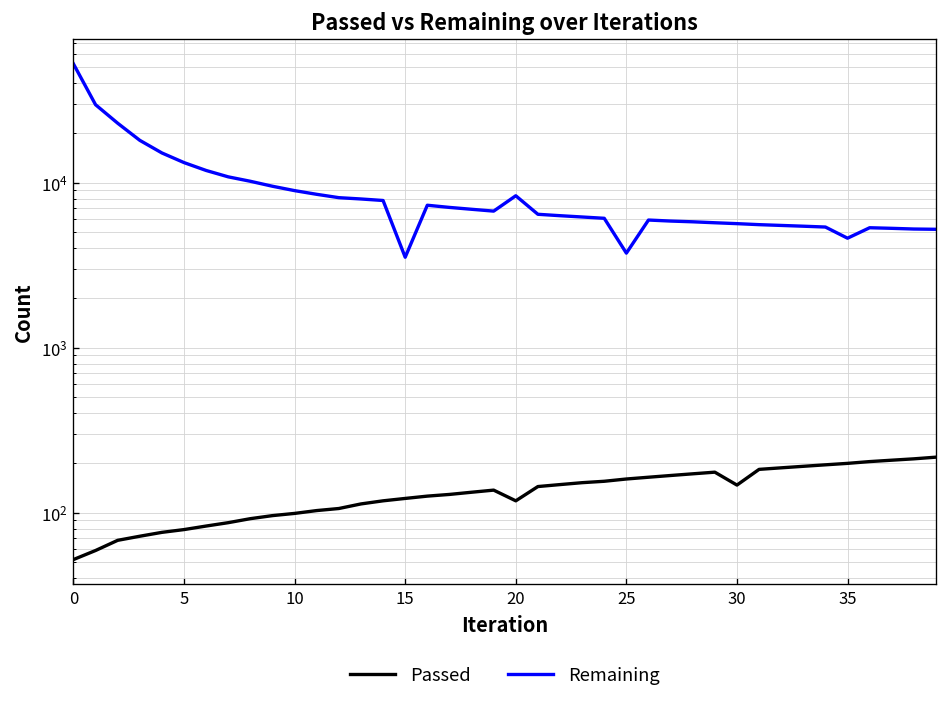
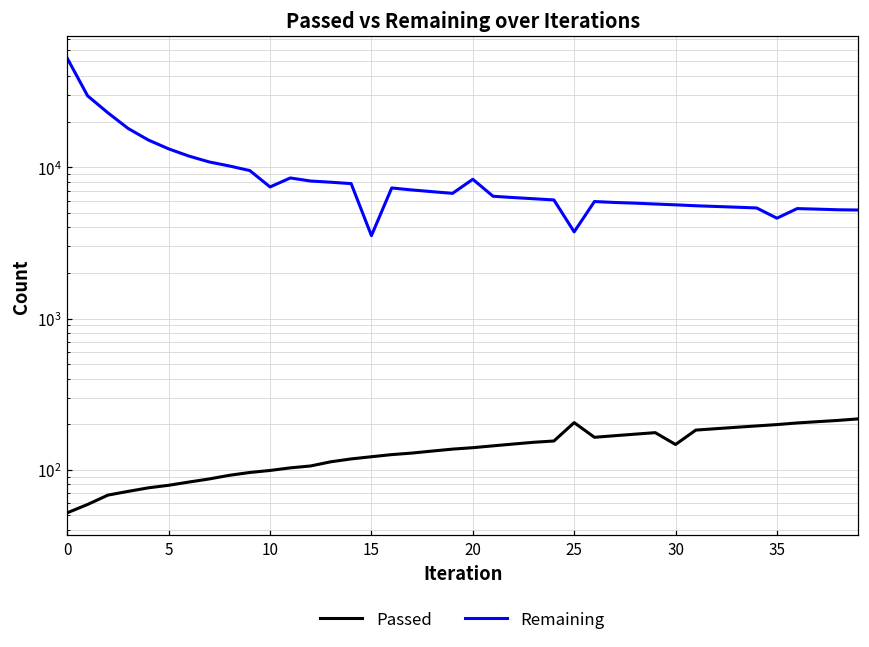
Remaining, 10: 9000 -> 7000
Passed, 20: 120 -> 140
Passed, 25: 160 -> 210
